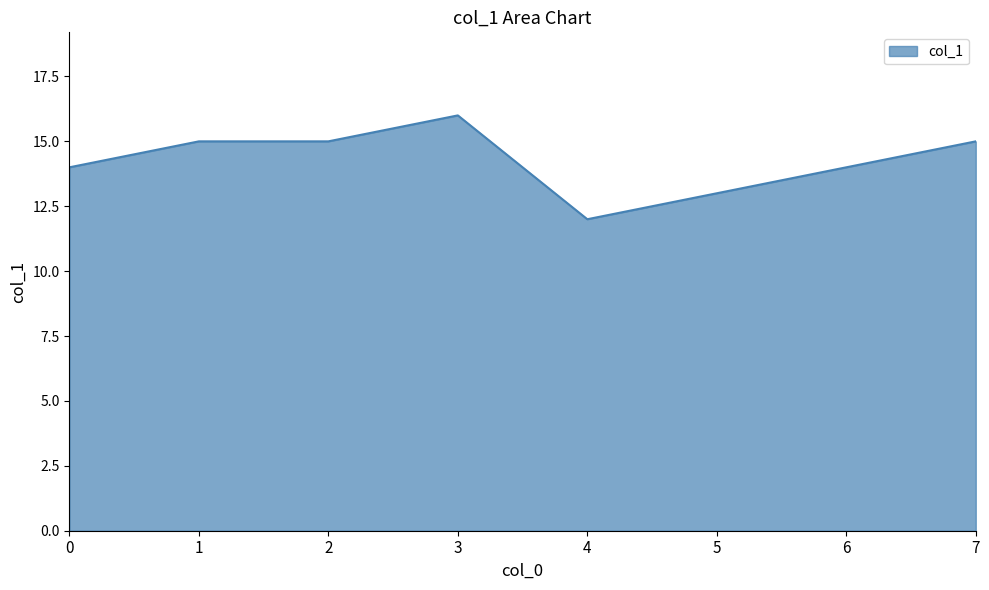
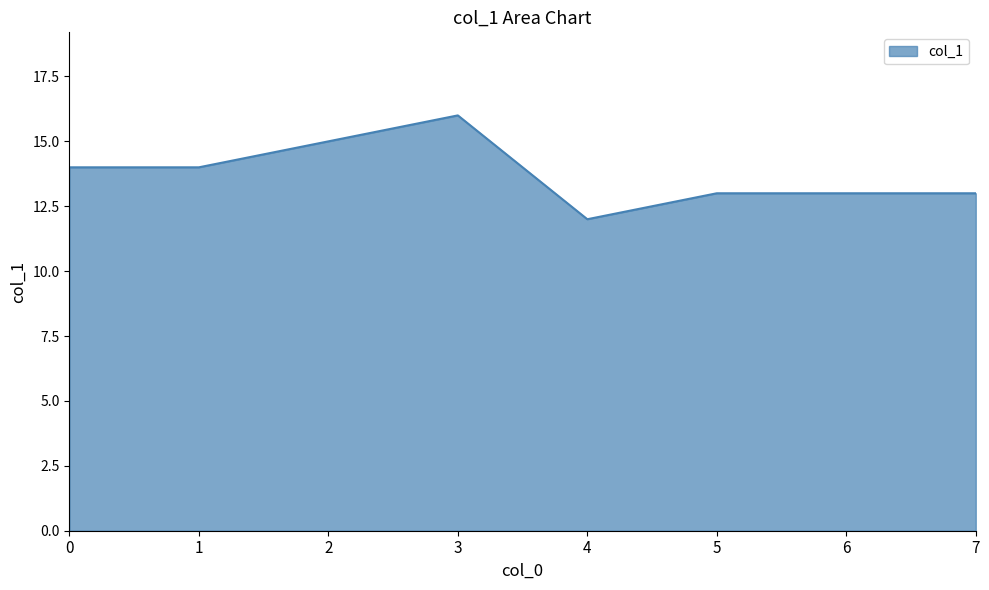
1: 15 -> 14
6: 14 -> 13
7: 15 -> 13
